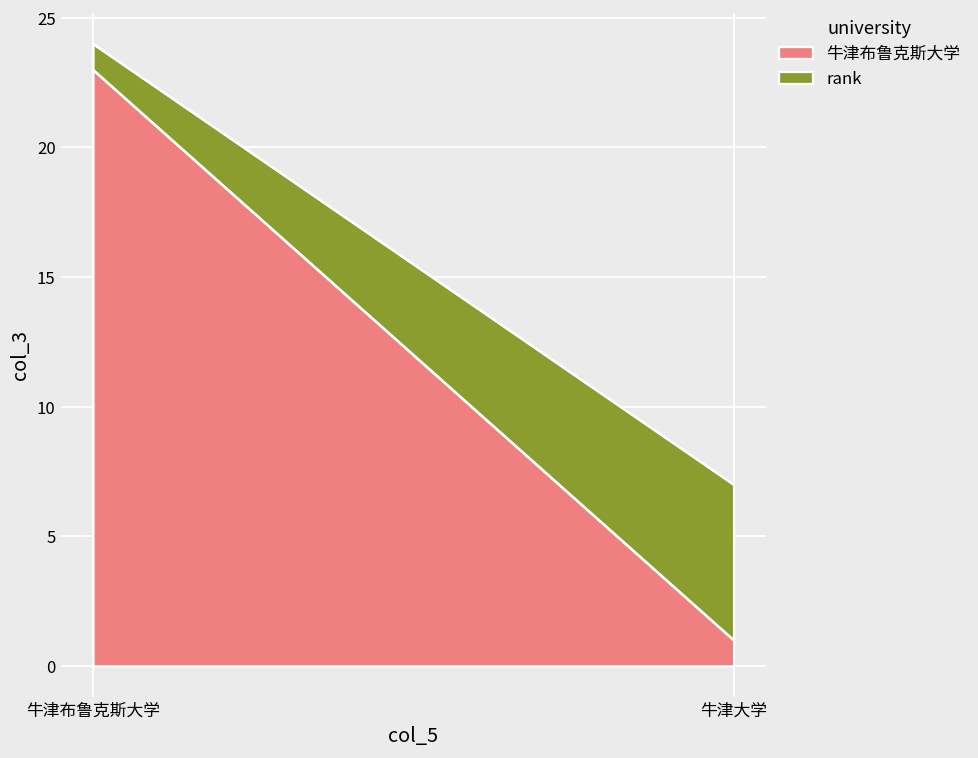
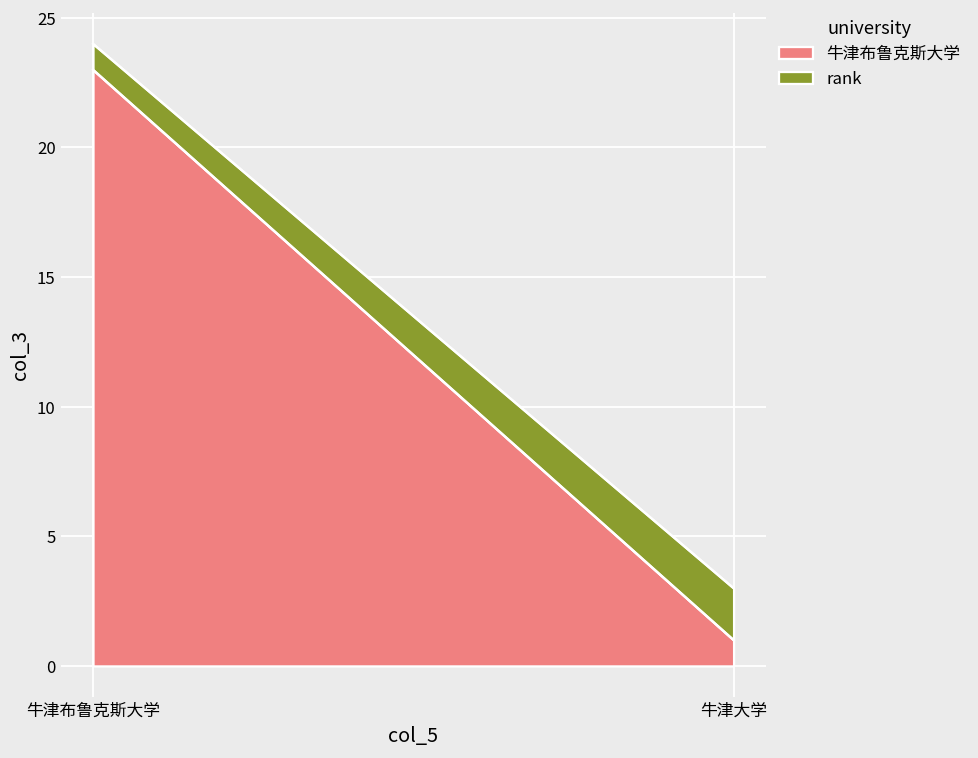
rank, 牛津大学: 6 -> 2
